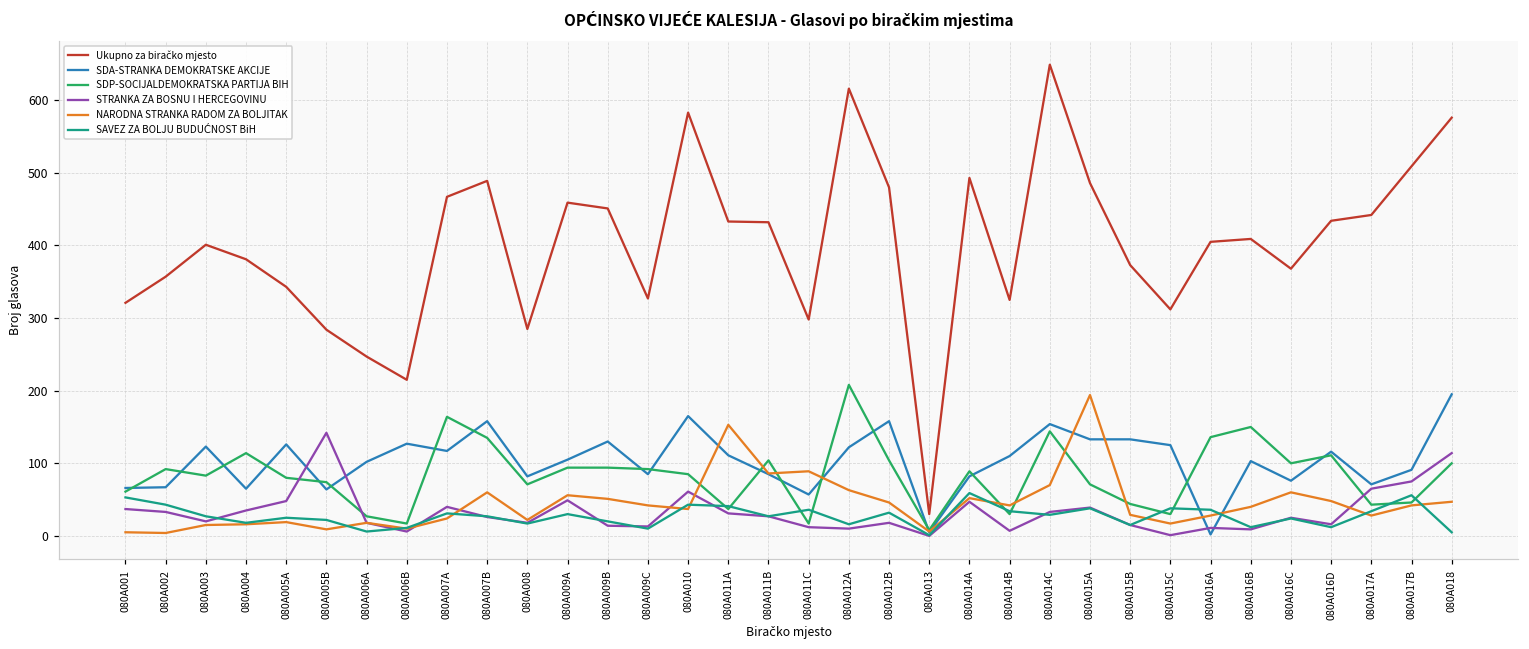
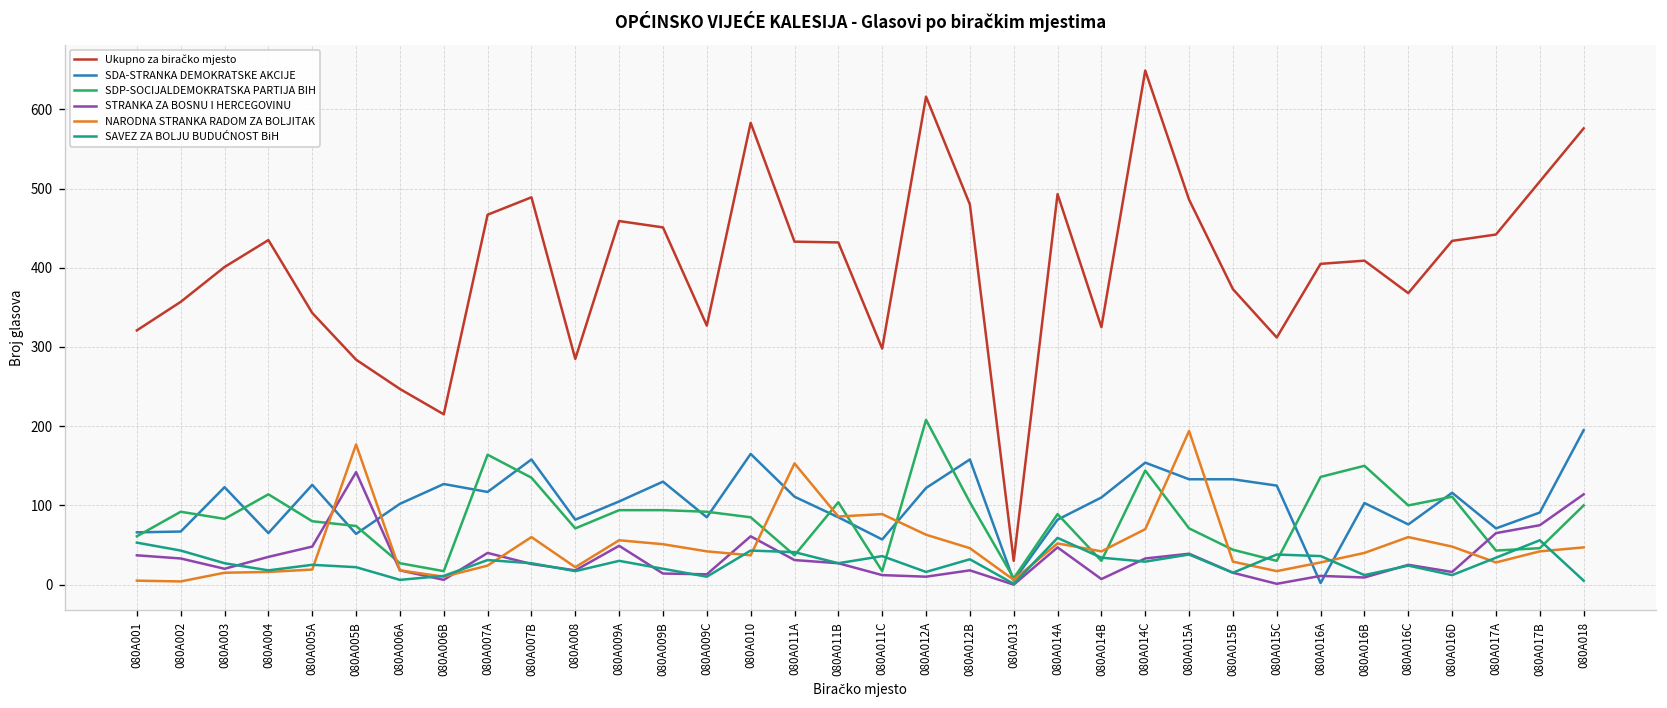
Ukupno za biračko mjesto, 080A004: 380 -> 440
NARODNA STRANKA RADOM ZA BOLJITAK, 080A005B: 10 -> 180
